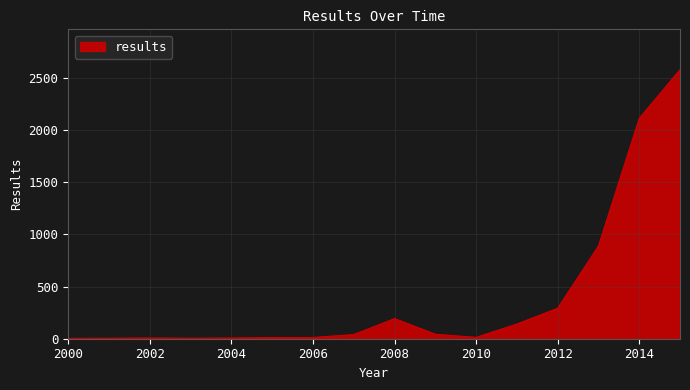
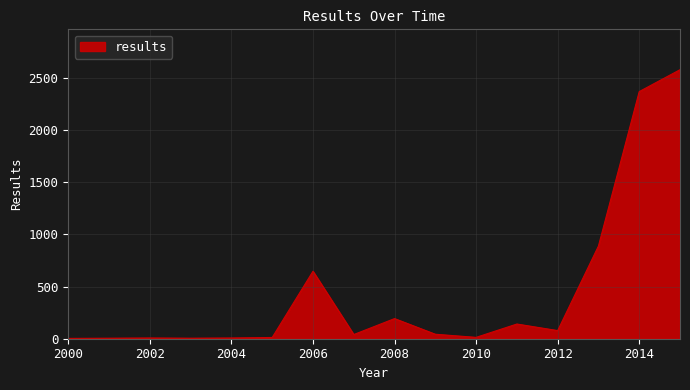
2006: 10 -> 650
2012: 290 -> 80
2014: 2110 -> 2370
